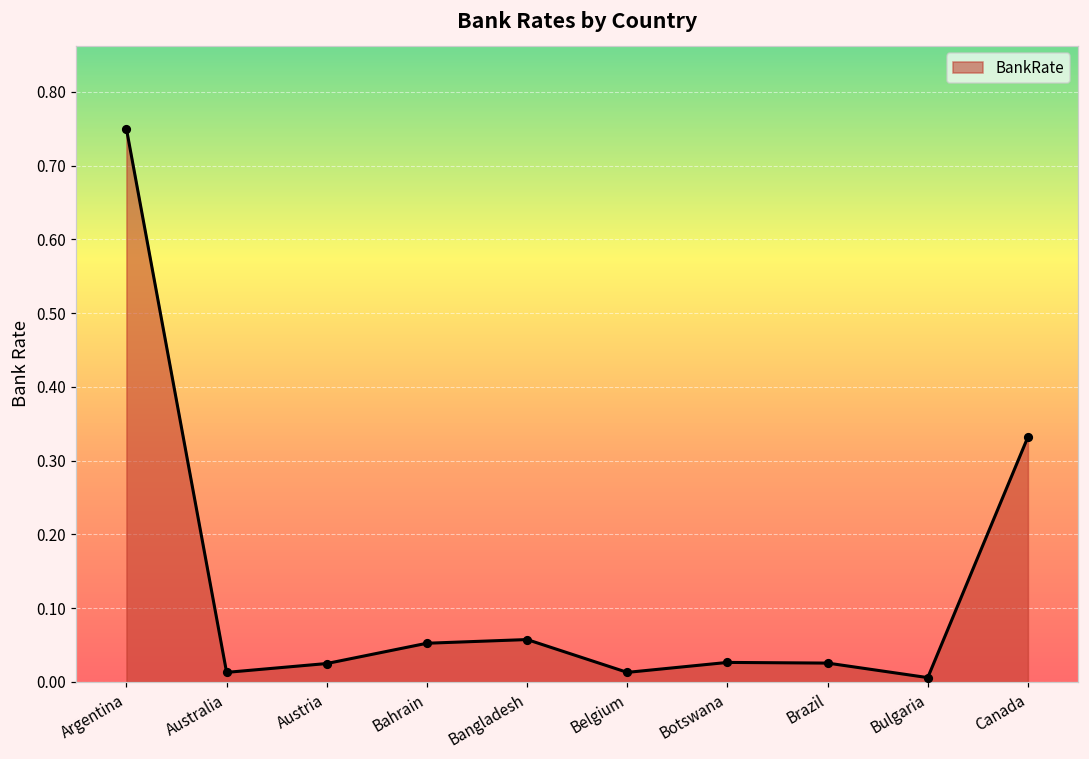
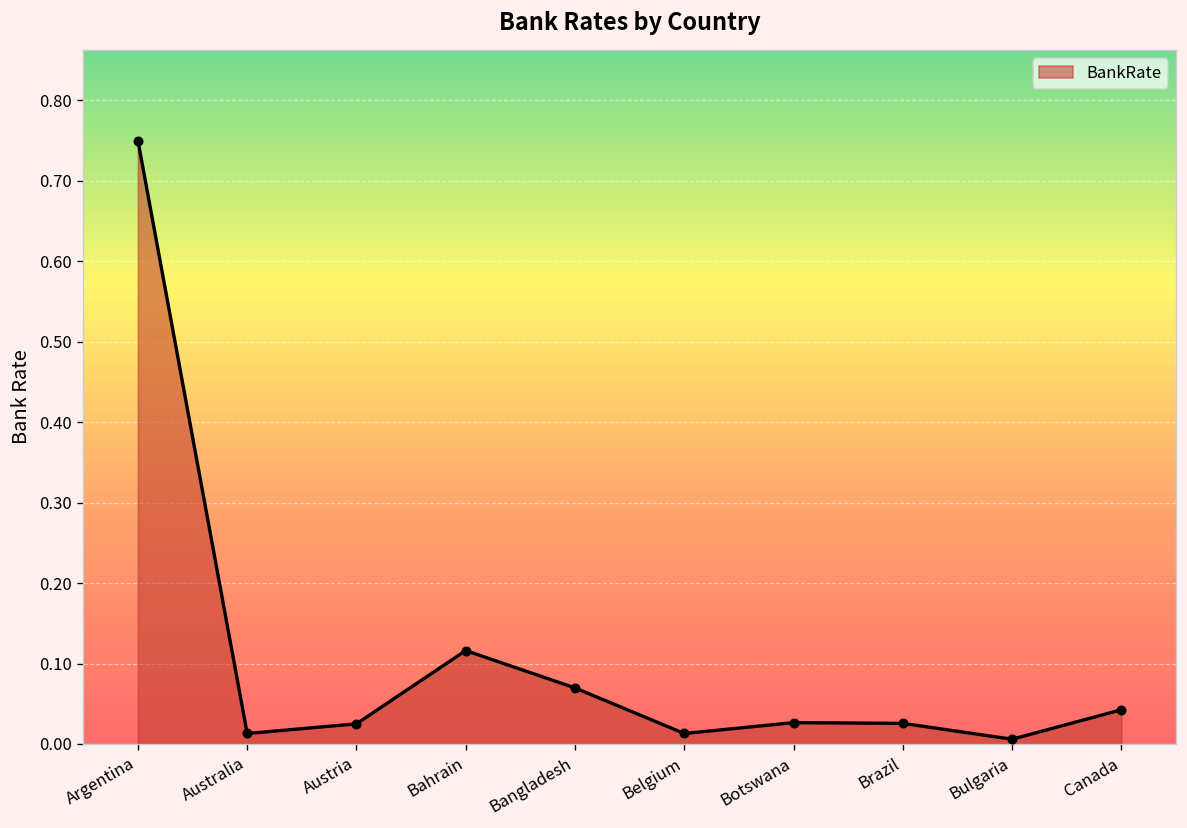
Bahrain: 0.05 -> 0.12
Bangladesh: 0.06 -> 0.07
Canada: 0.33 -> 0.04
